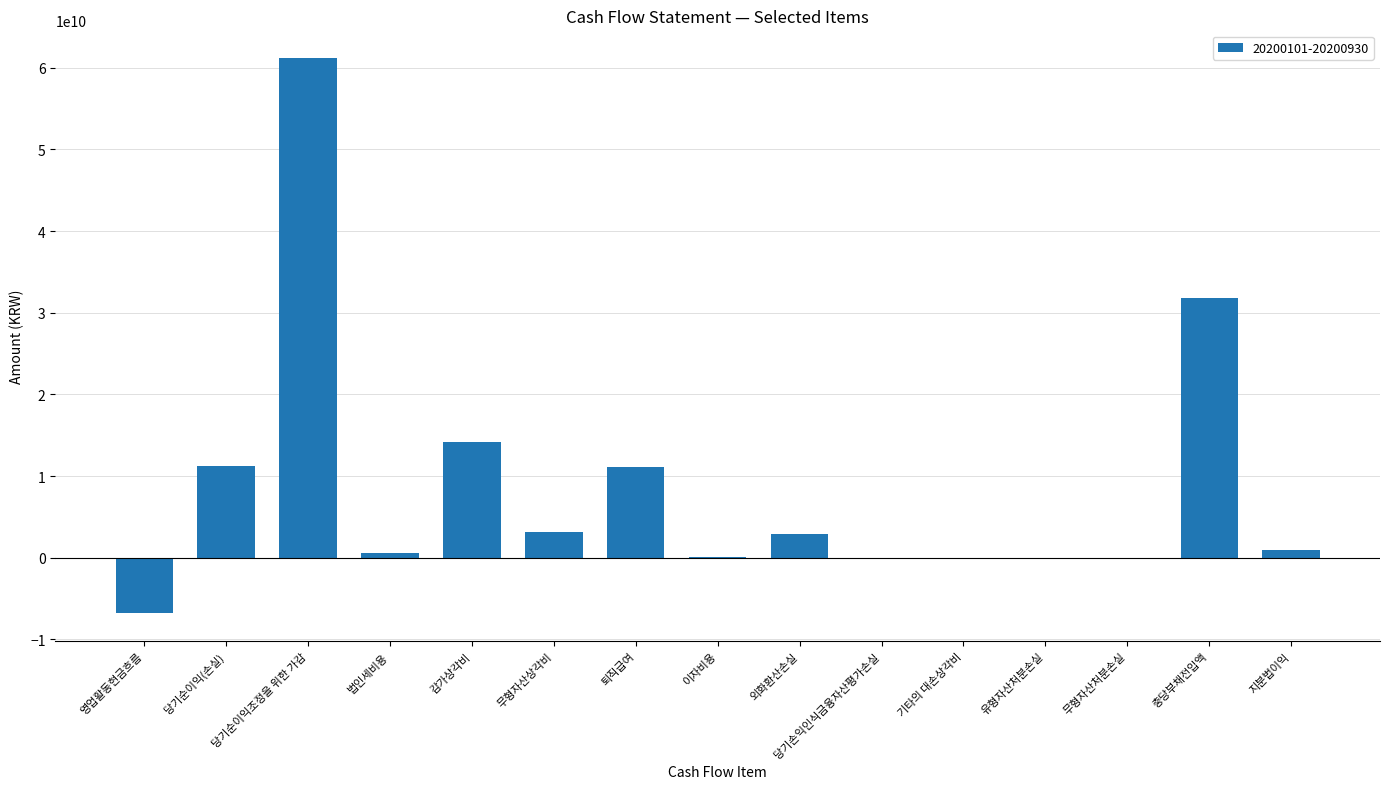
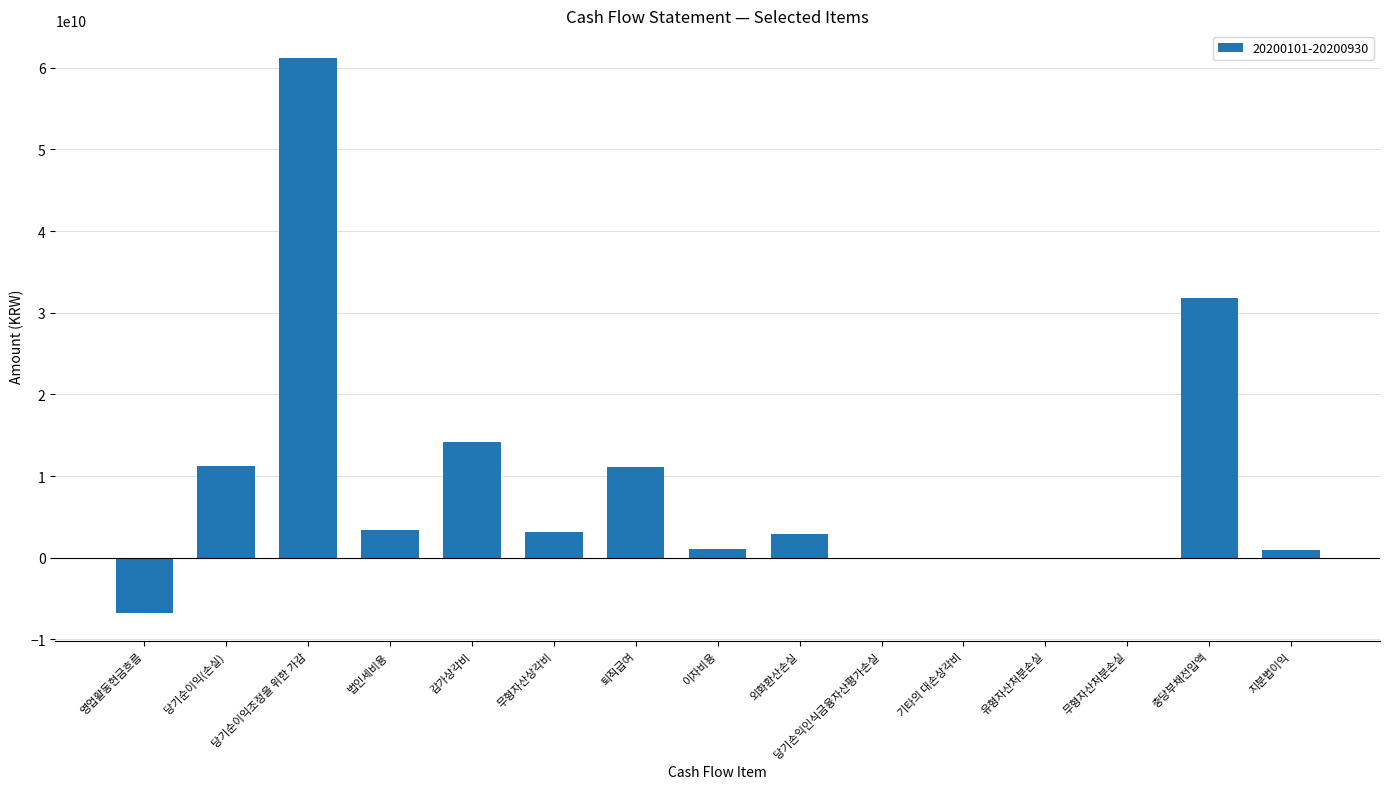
법인세비용: 1000000000 -> 3000000000
이자비용: 0 -> 1000000000
